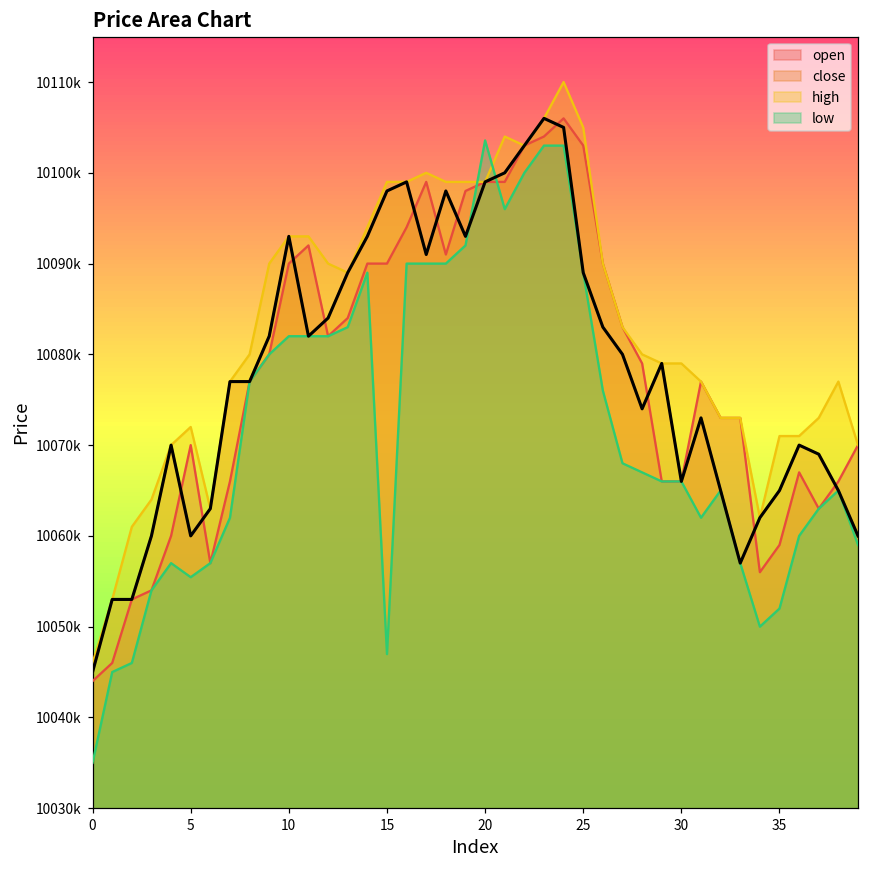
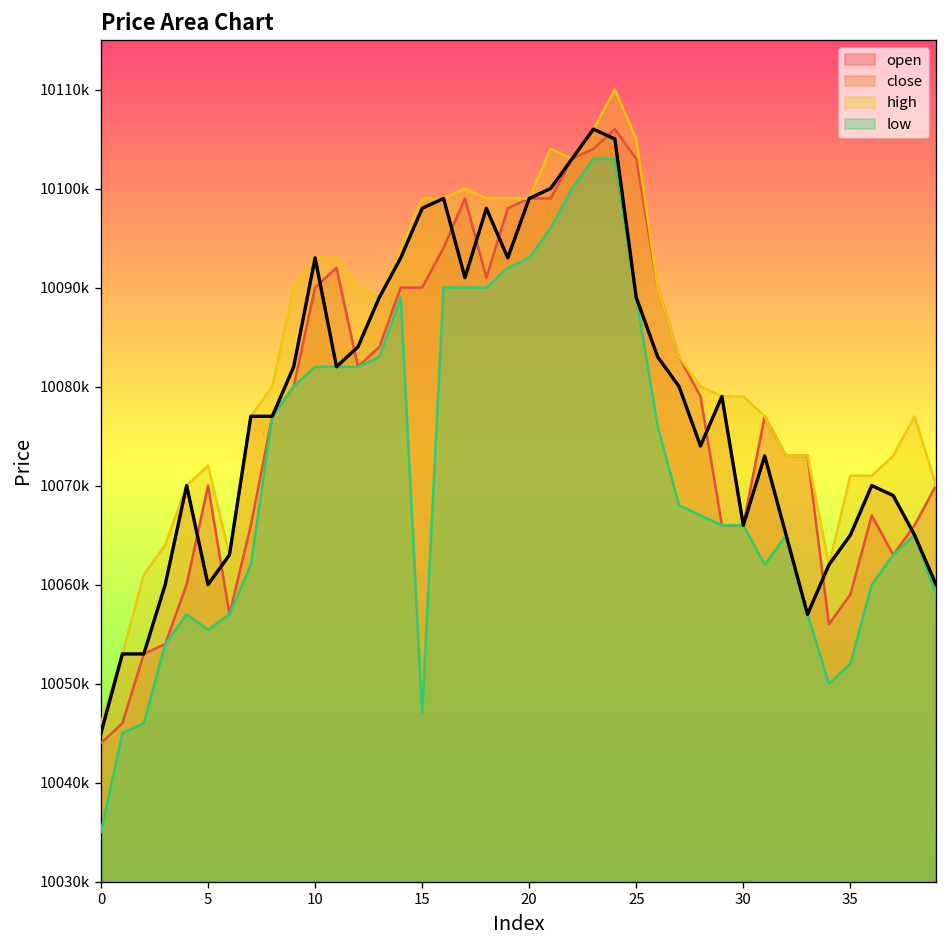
low, 20: 10104000 -> 10093000
